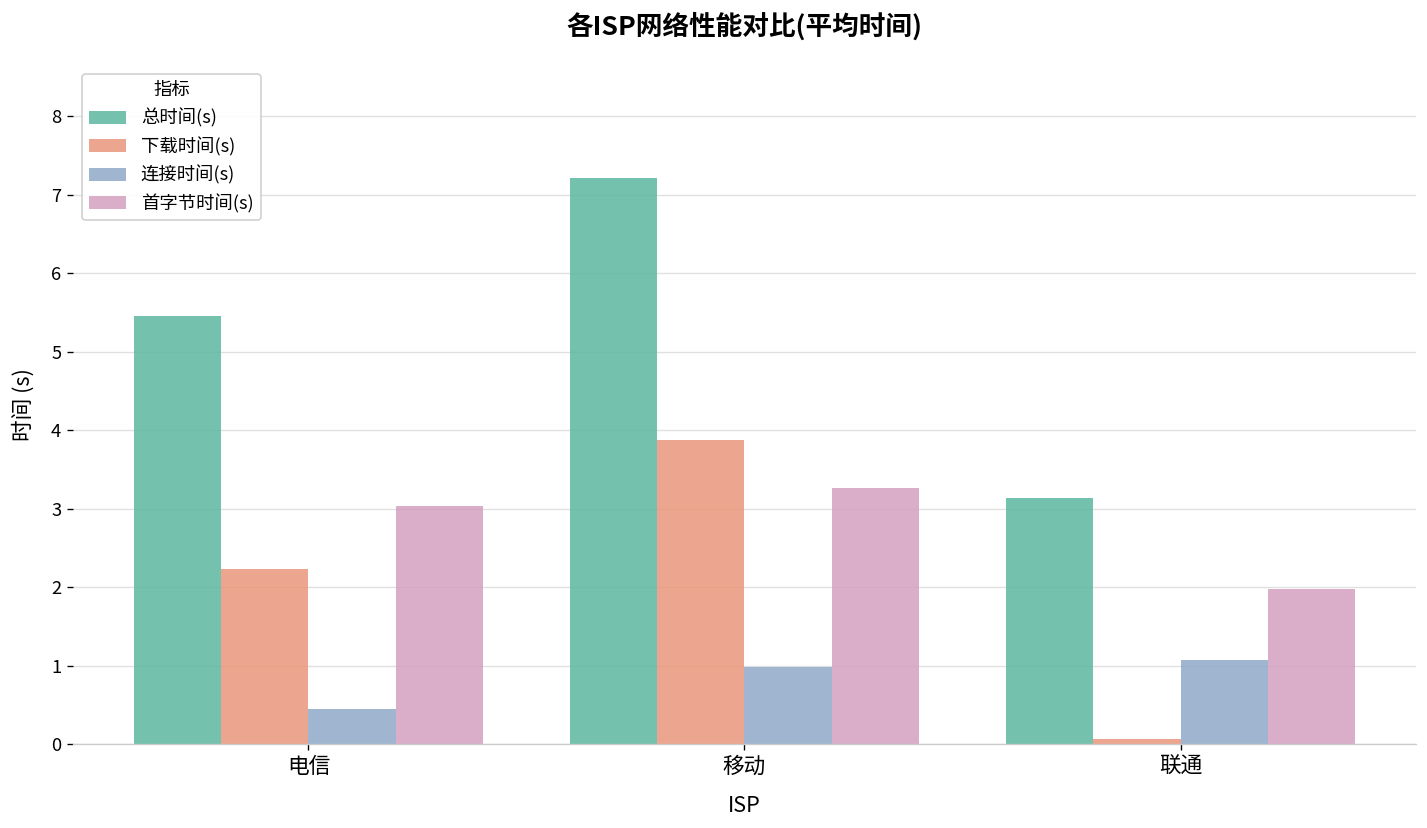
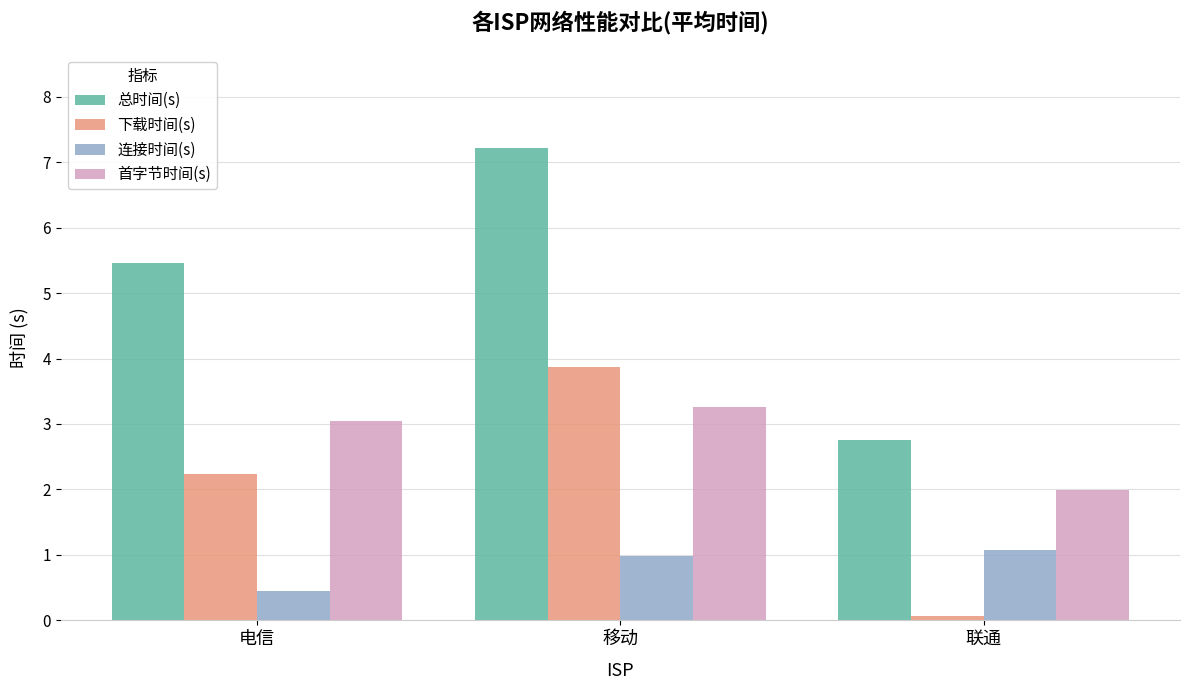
总时间(s), 联通: 3.1 -> 2.8
